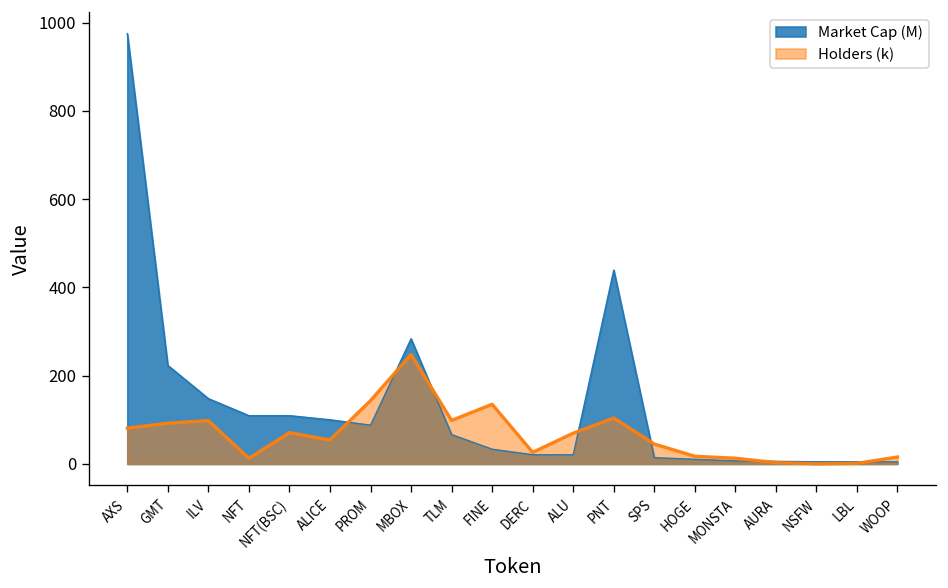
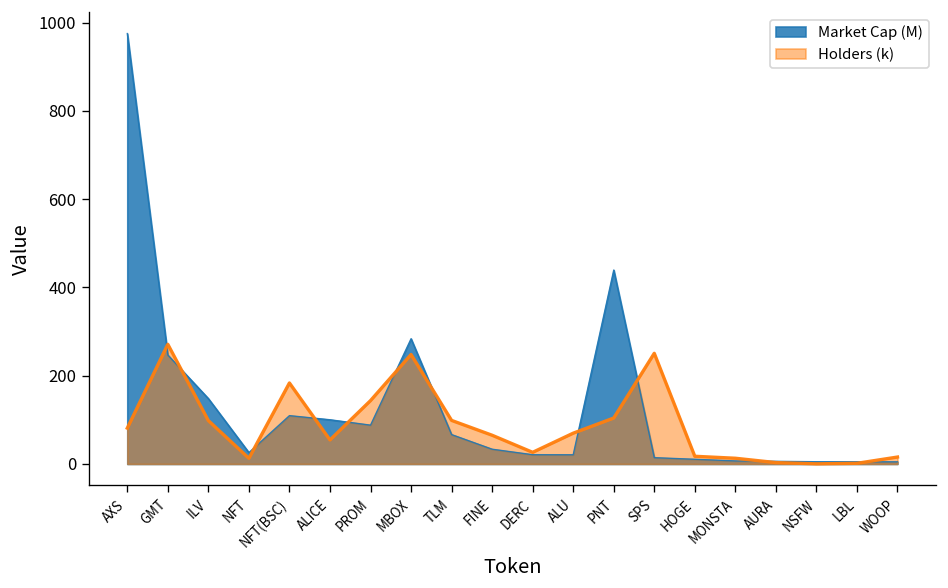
Market Cap (M), GMT: 220 -> 250
Holders (k), GMT: 90 -> 270
Market Cap (M), NFT: 110 -> 30
Holders (k), NFT(BSC): 70 -> 180
Holders (k), FINE: 140 -> 70
Holders (k), SPS: 50 -> 250
